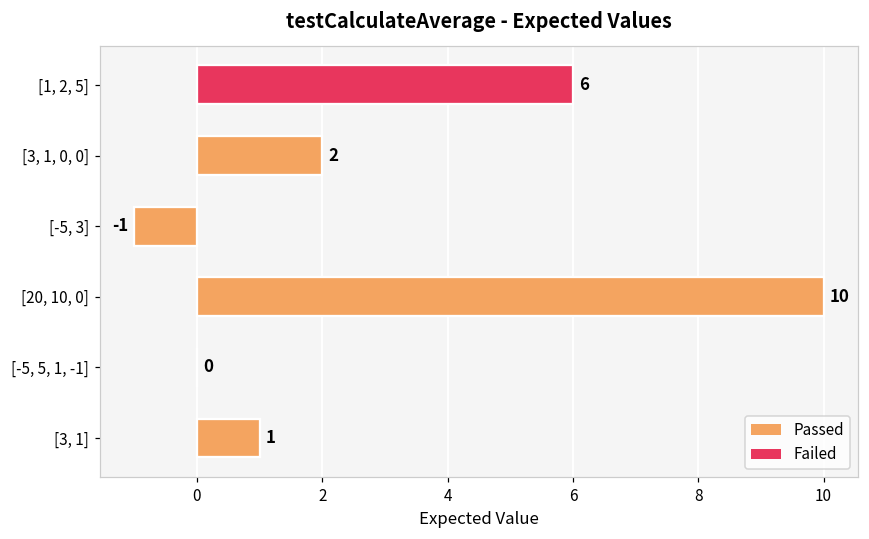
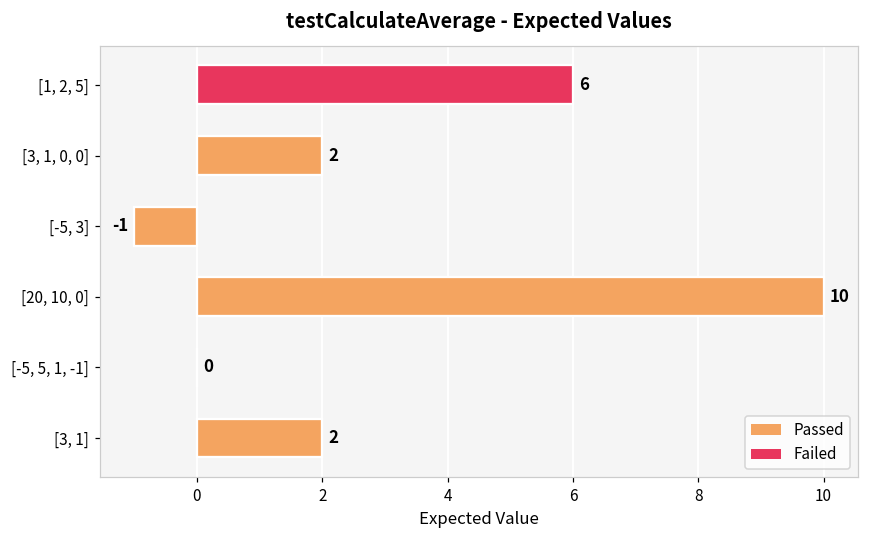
[3, 1]: 1 -> 2
